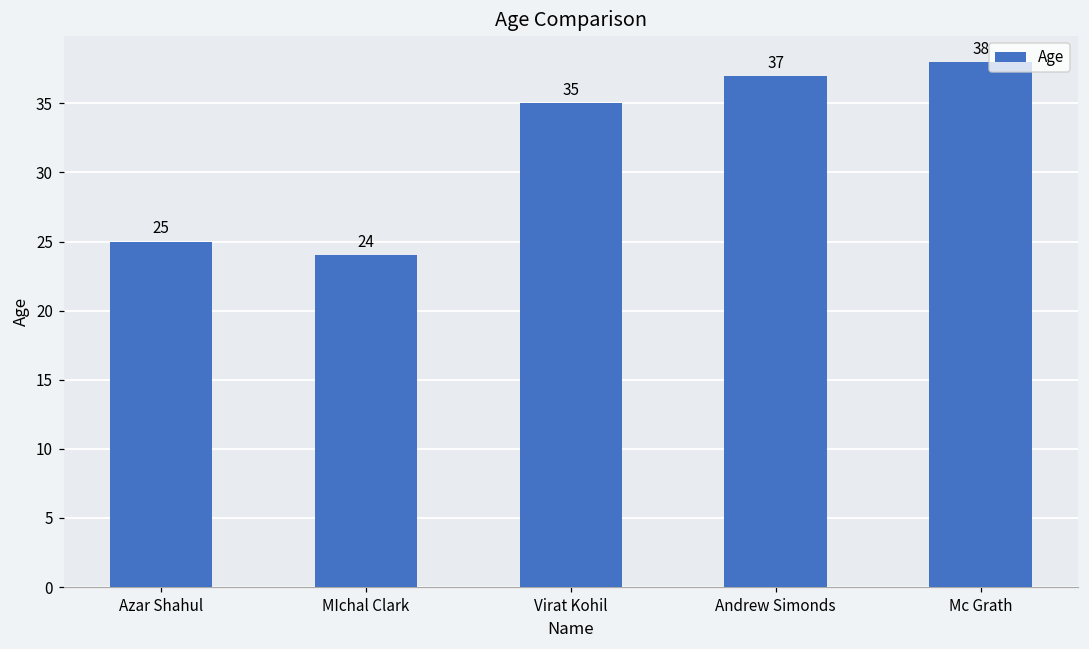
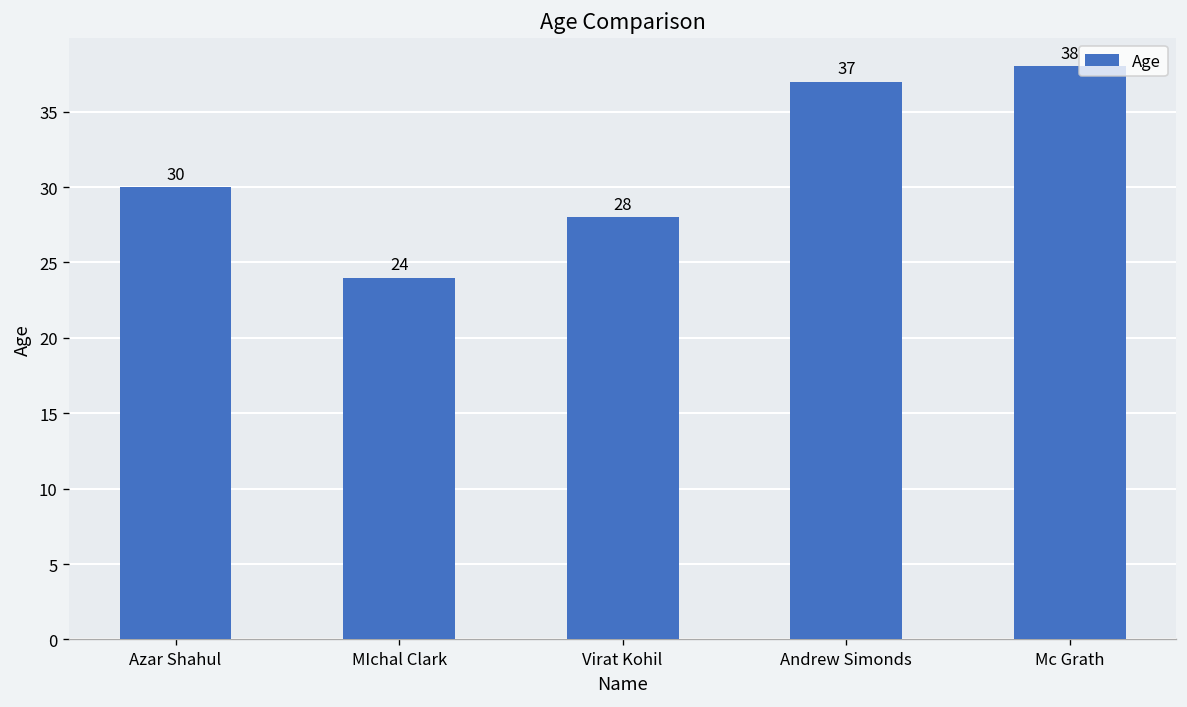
Azar Shahul: 25 -> 30
Virat Kohil: 35 -> 28
